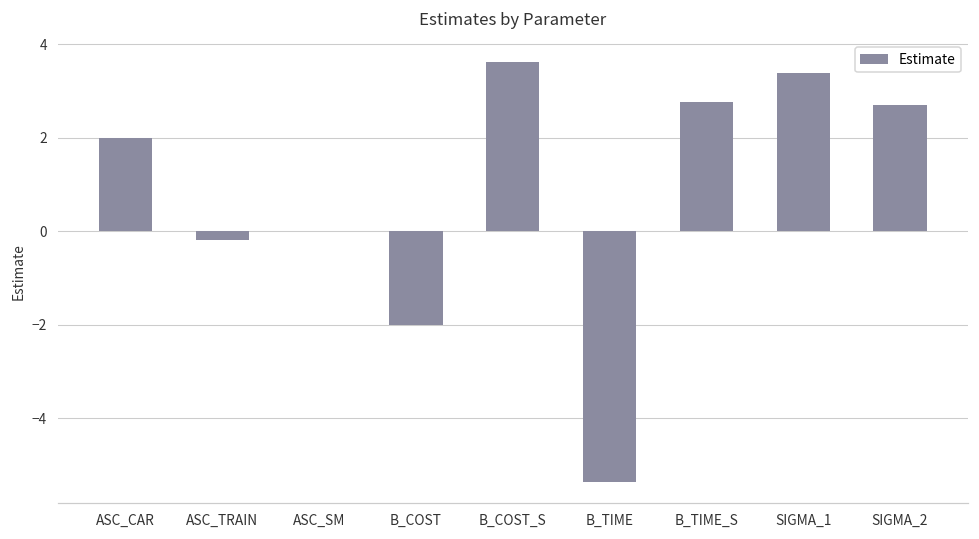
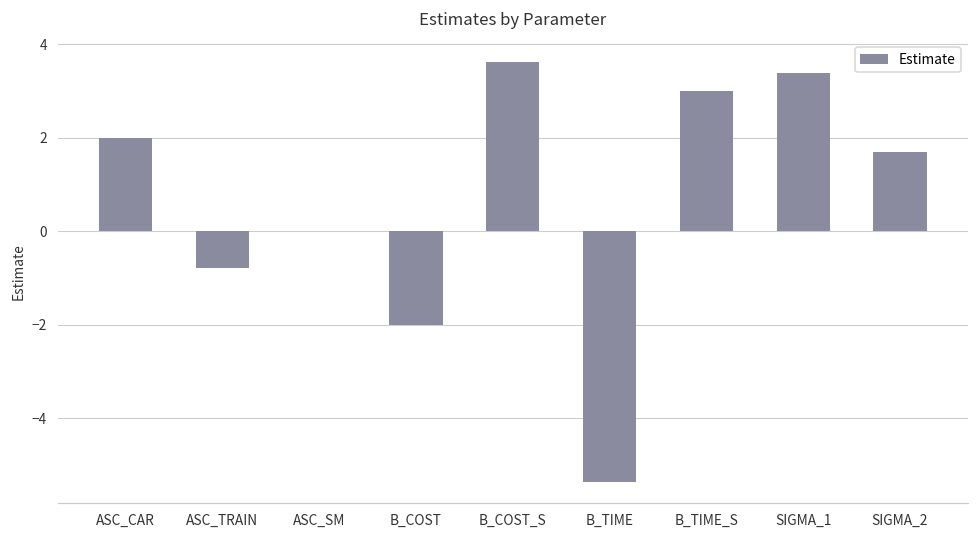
ASC_TRAIN: -0.2 -> -0.8
B_TIME_S: 2.8 -> 3.0
SIGMA_2: 2.7 -> 1.7
